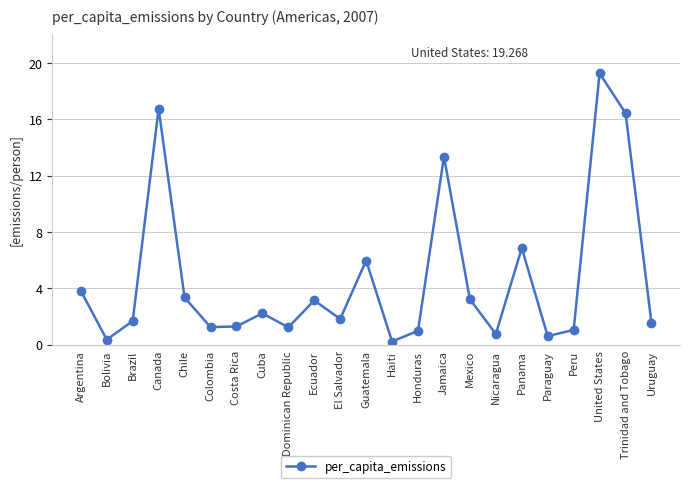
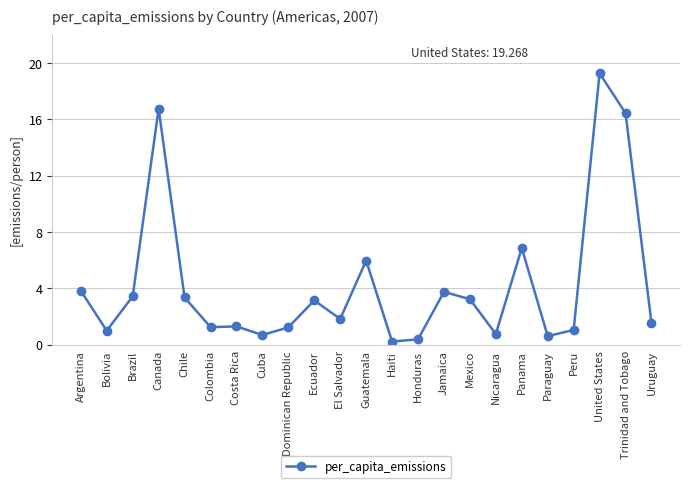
Bolivia: 0.3 -> 1.0
Brazil: 1.7 -> 3.4
Cuba: 2.2 -> 0.7
Honduras: 1.0 -> 0.4
Jamaica: 13.4 -> 3.7
